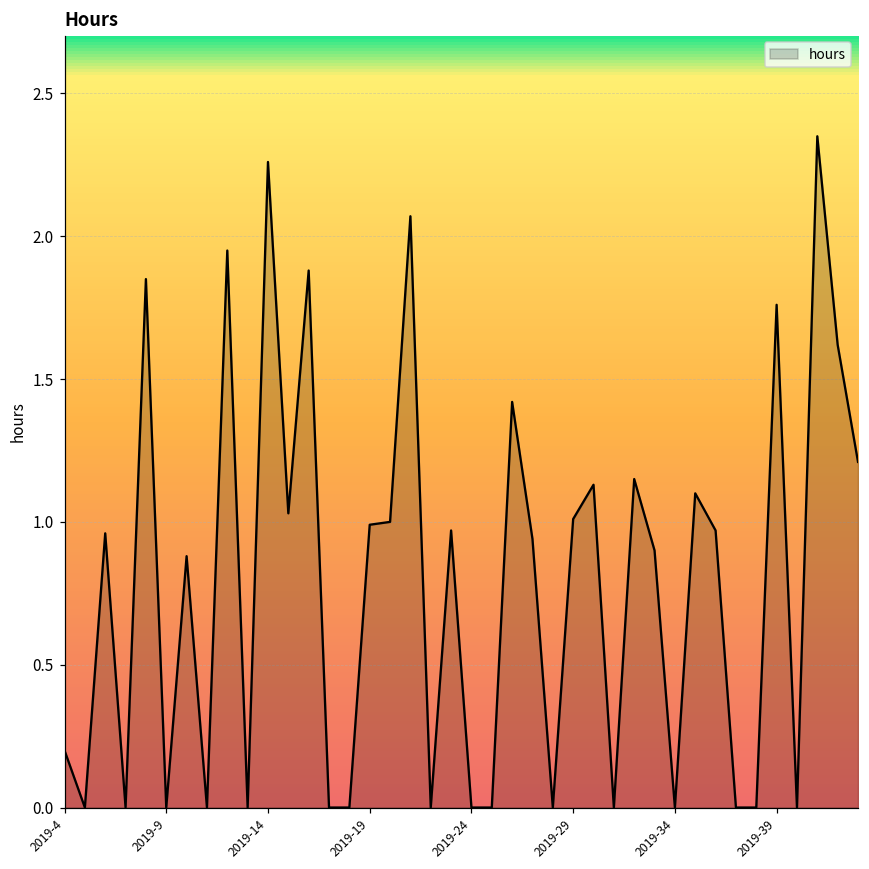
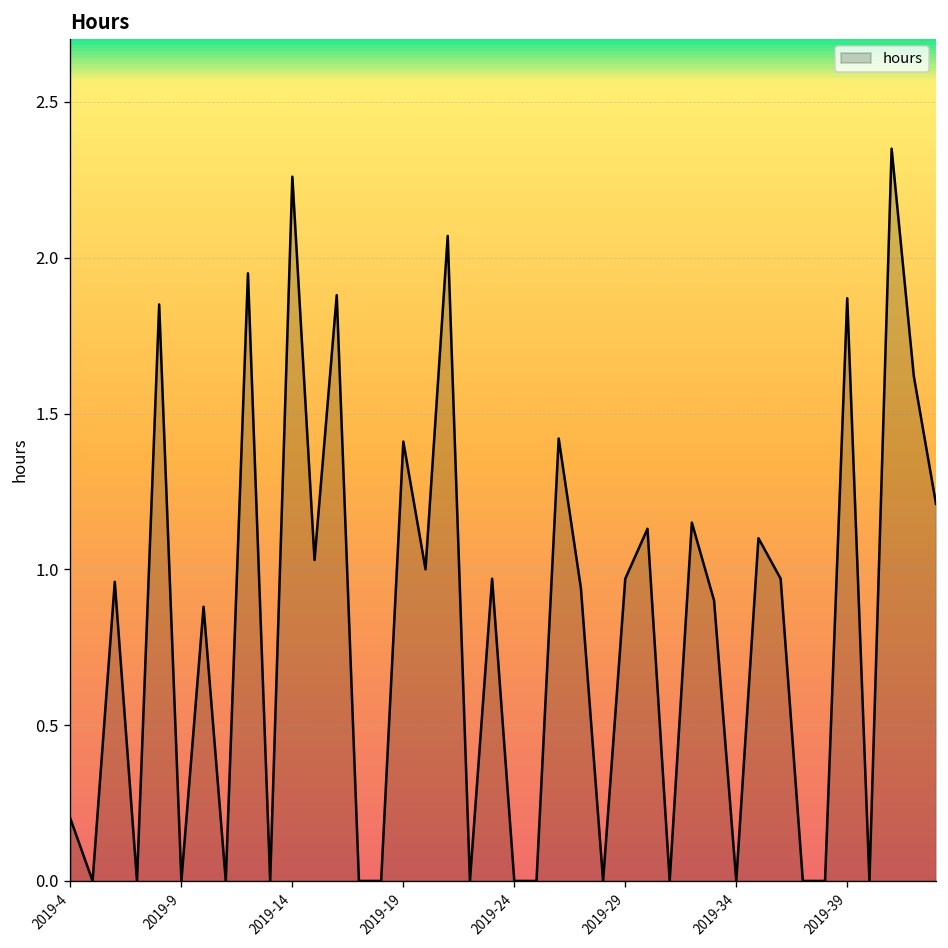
2019-19: 0.99 -> 1.41
2019-29: 1.01 -> 0.97
2019-39: 1.76 -> 1.87
